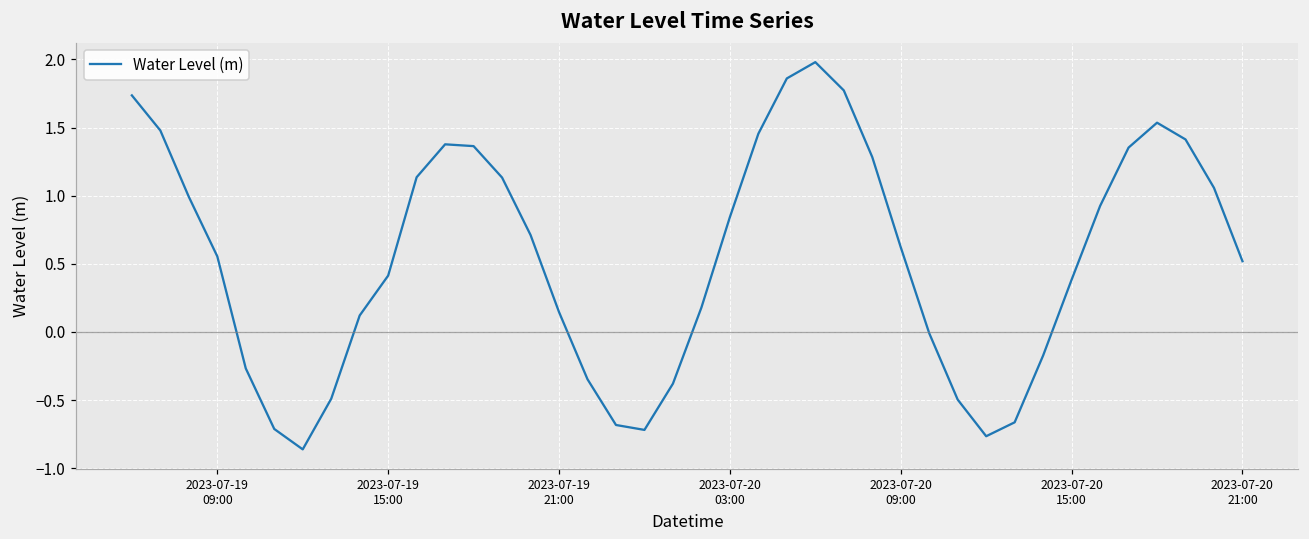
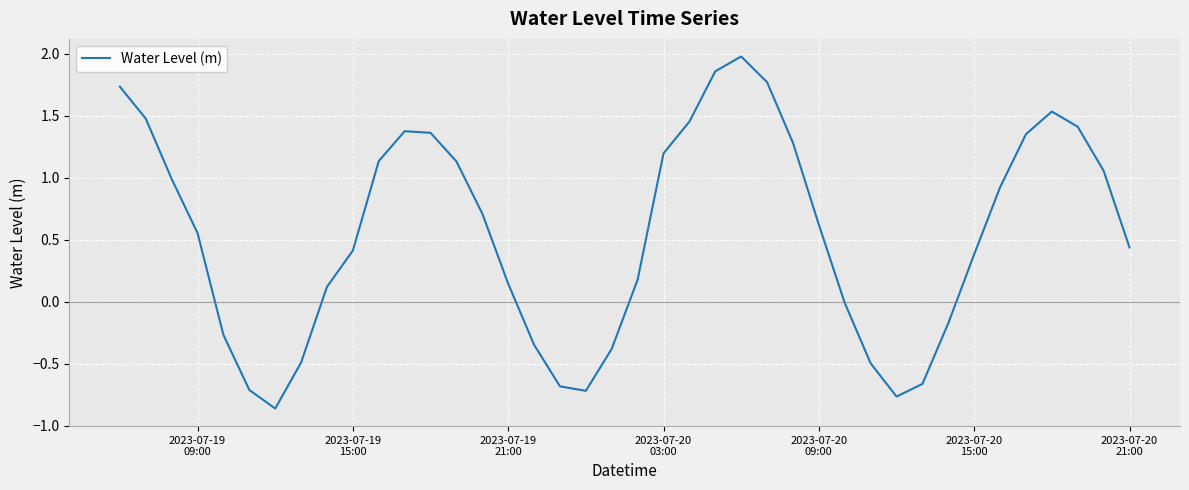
2023-07-20 03:00: 0.84 -> 1.20
2023-07-20 21:00: 0.52 -> 0.44
